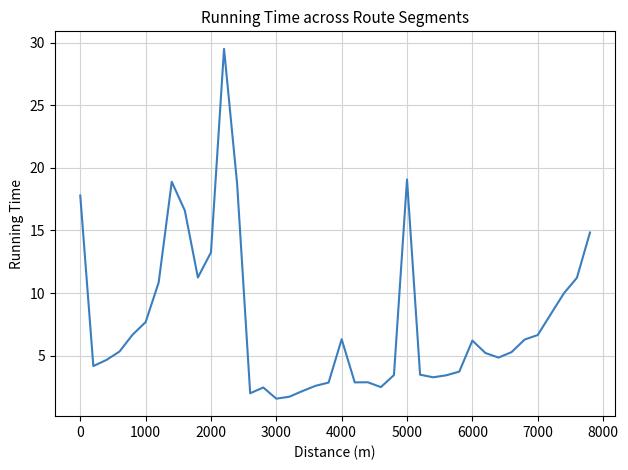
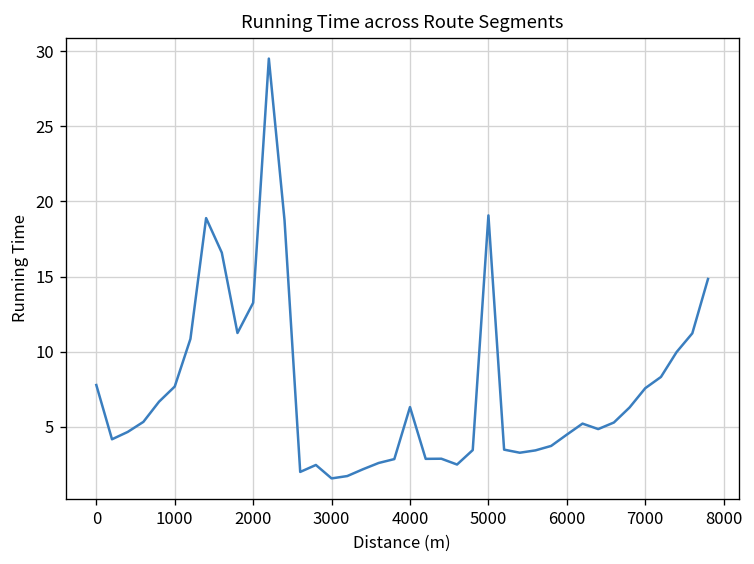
0: 17.8 -> 7.8
6000: 6.2 -> 4.5
7000: 6.7 -> 7.6
